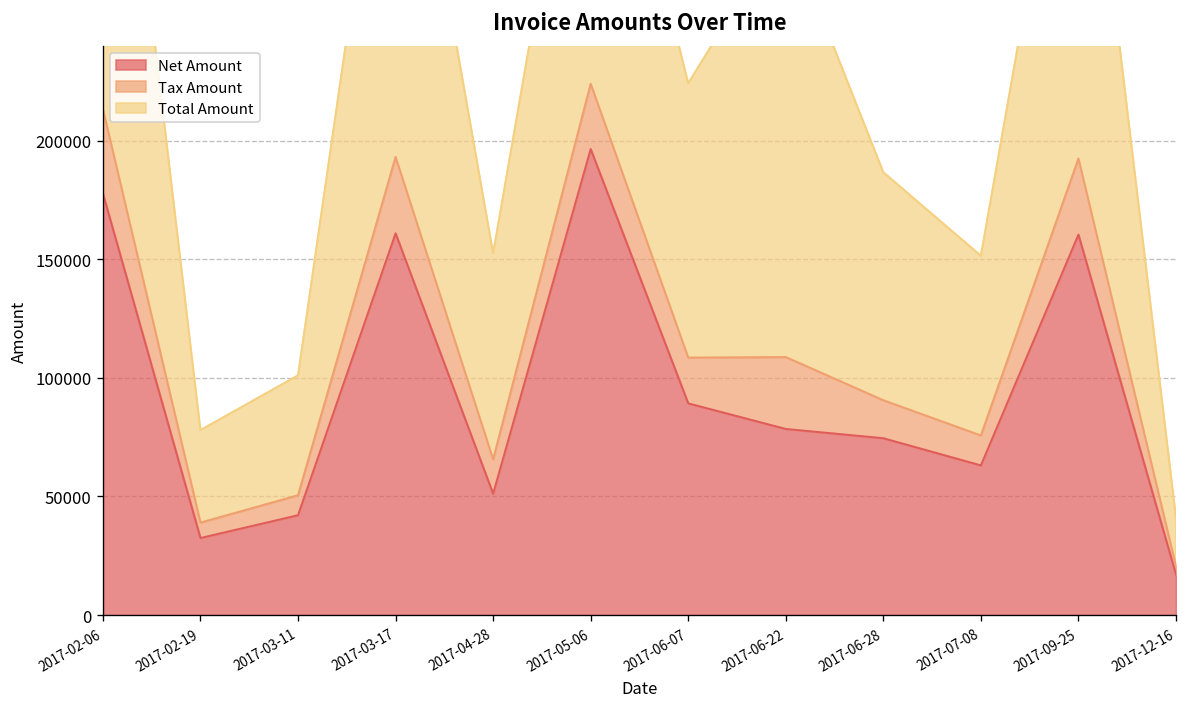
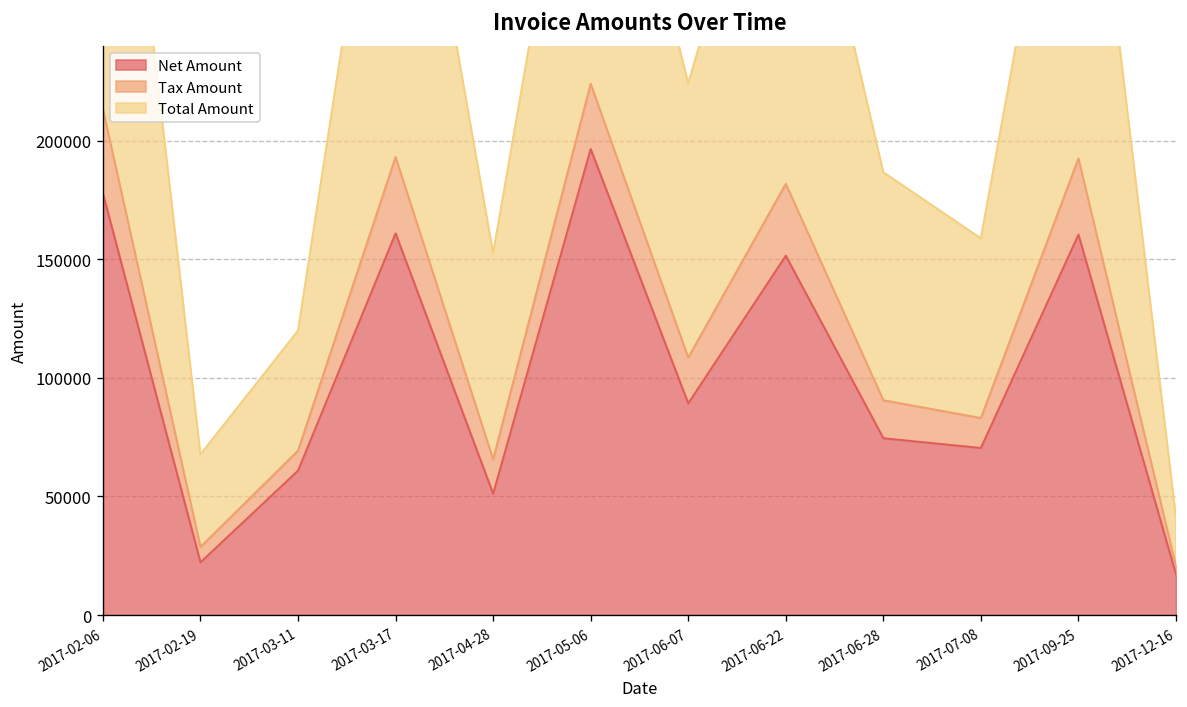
Net Amount, 2017-02-19: 32000 -> 22000
Net Amount, 2017-03-11: 42000 -> 61000
Net Amount, 2017-06-22: 78000 -> 151000
Net Amount, 2017-07-08: 63000 -> 70000
